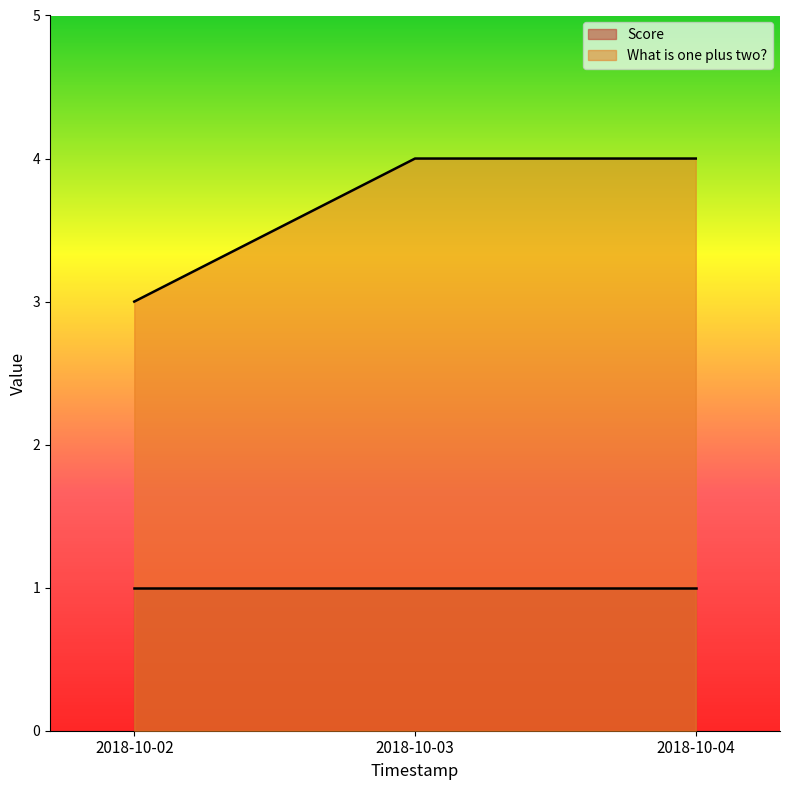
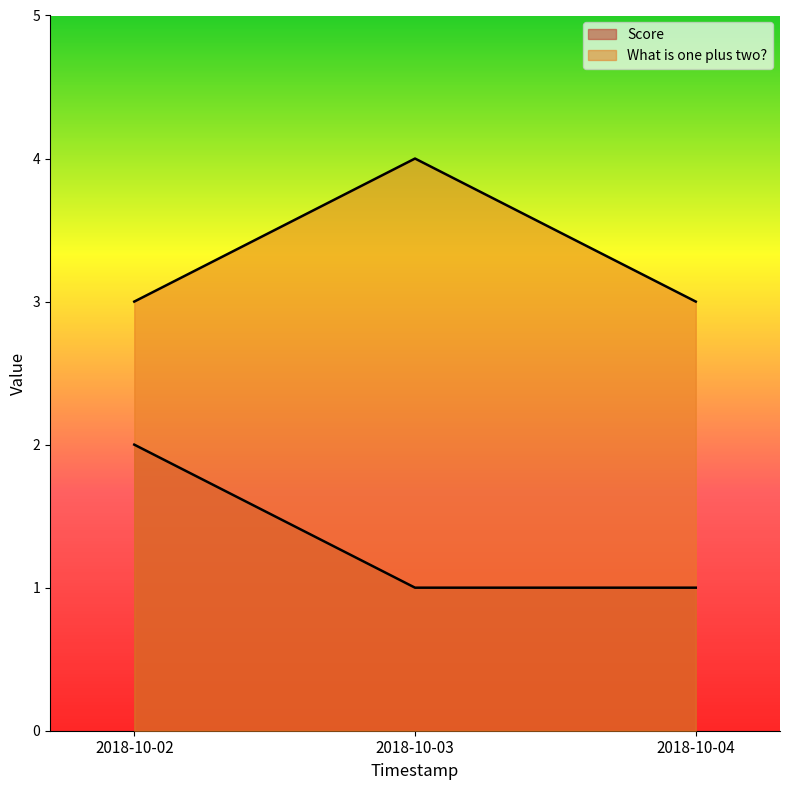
Score, 2018-10-02: 1 -> 2
What is one plus two?, 2018-10-04: 4 -> 3
